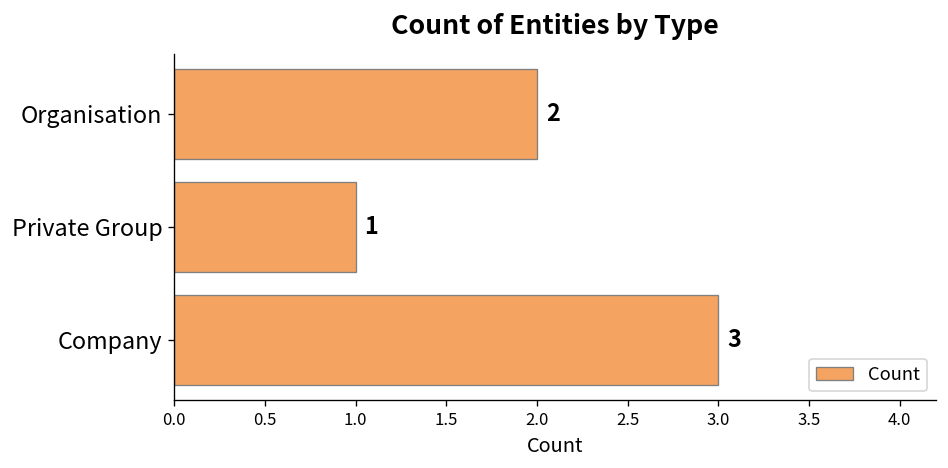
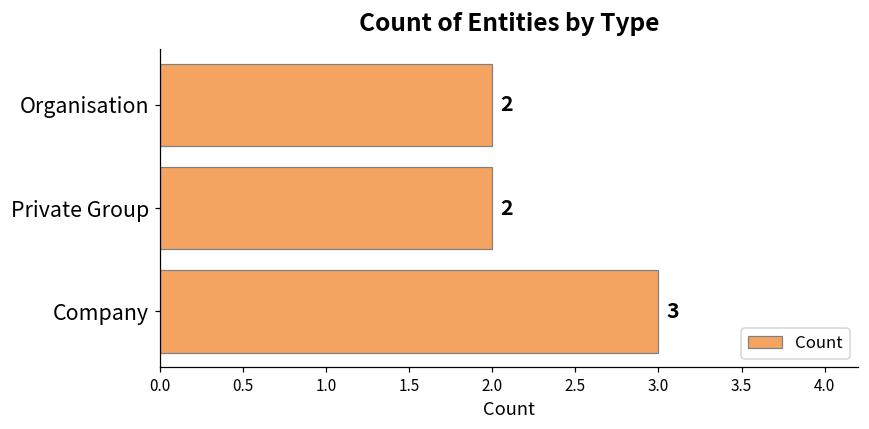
Private Group: 1 -> 2
